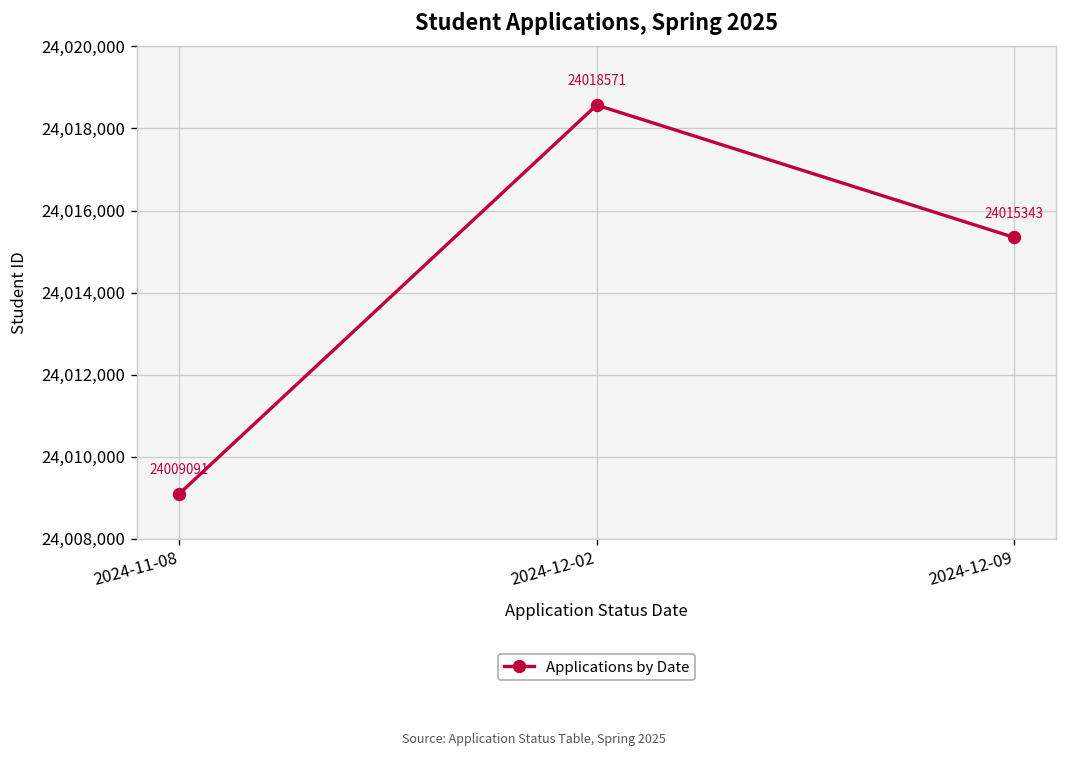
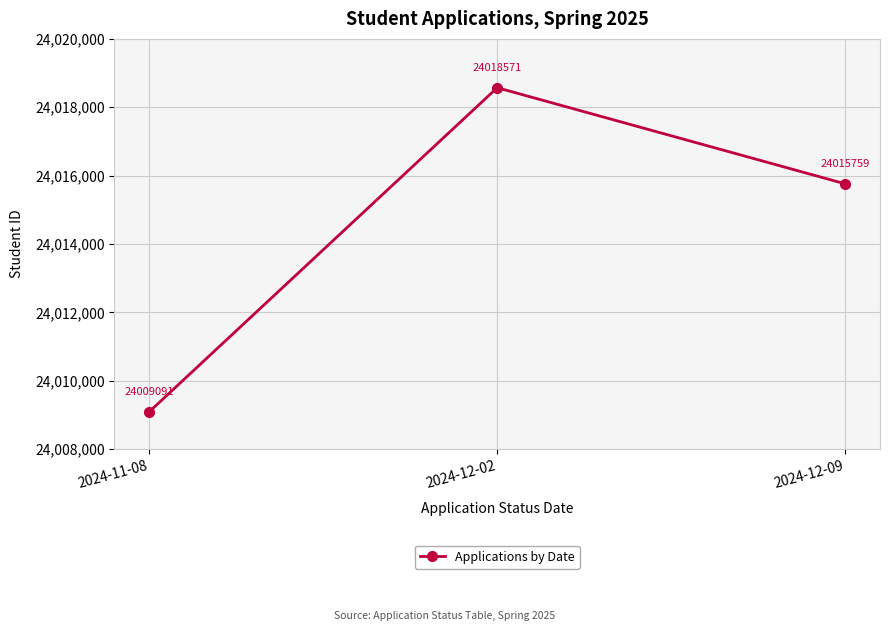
2024-12-09: 24015343 -> 24015759
